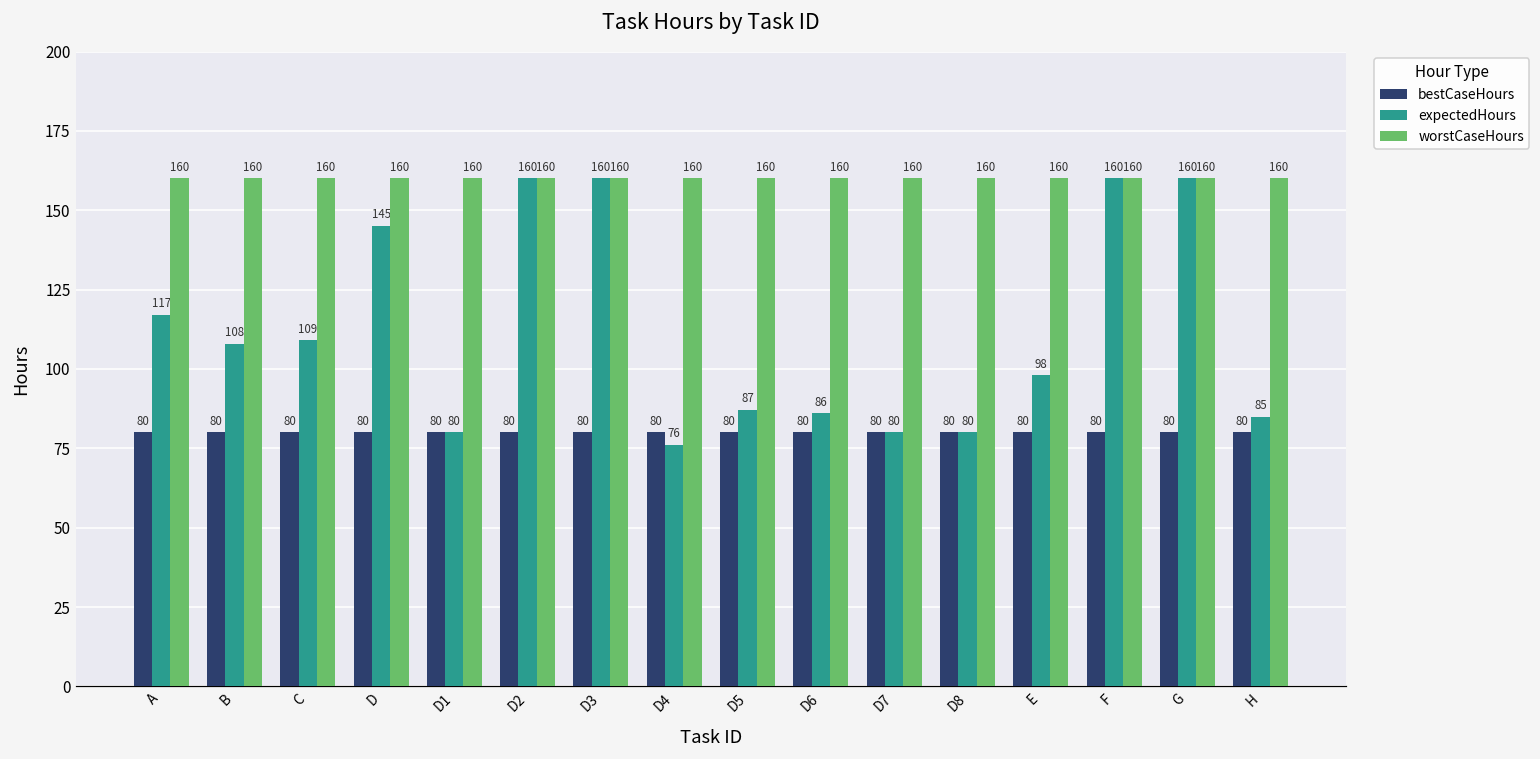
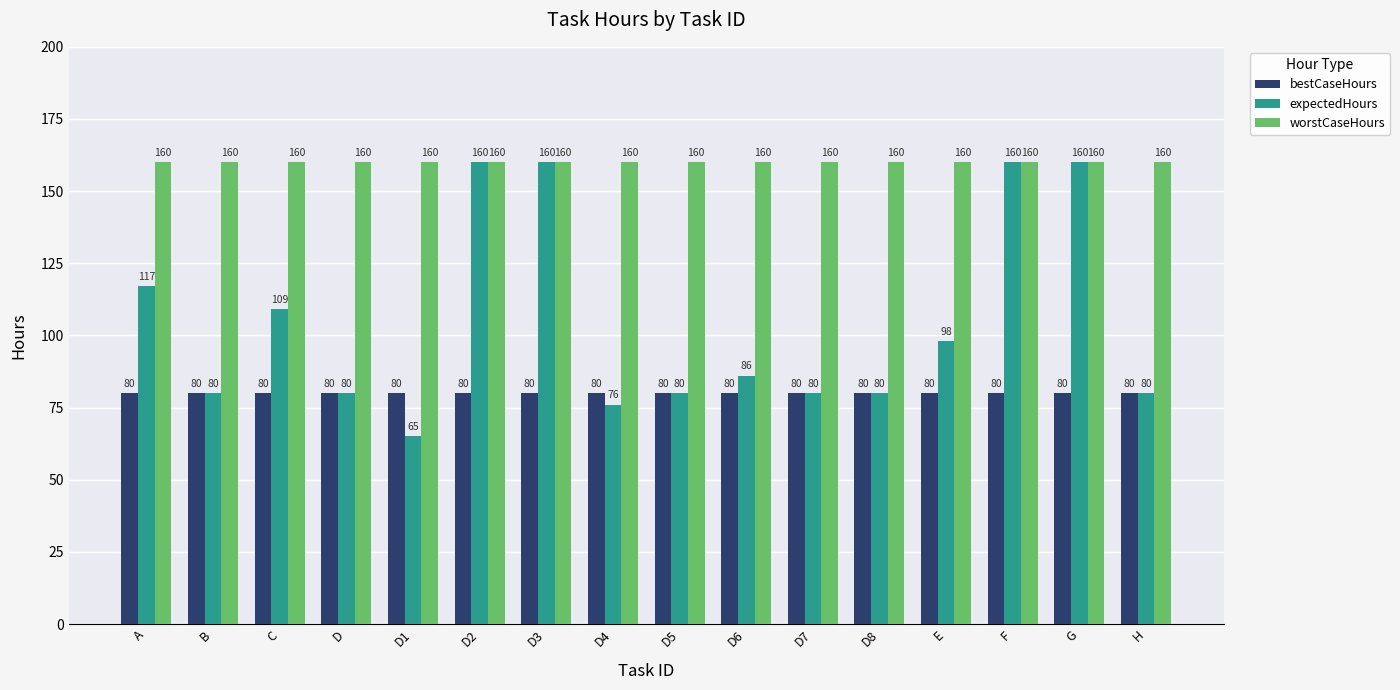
expectedHours, B: 108 -> 80
expectedHours, D: 145 -> 80
expectedHours, D1: 80 -> 65
expectedHours, D5: 87 -> 80
expectedHours, H: 85 -> 80
